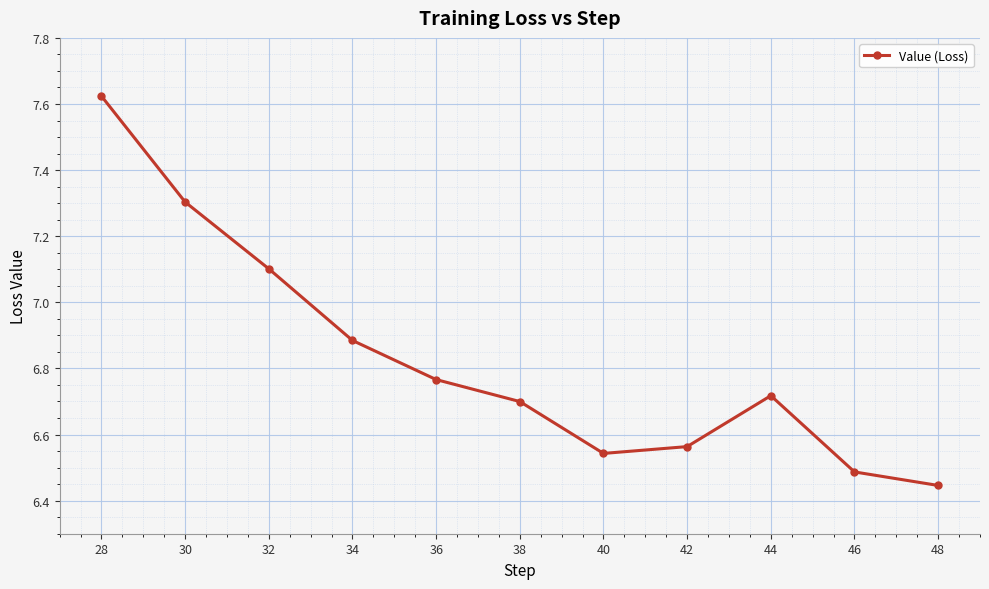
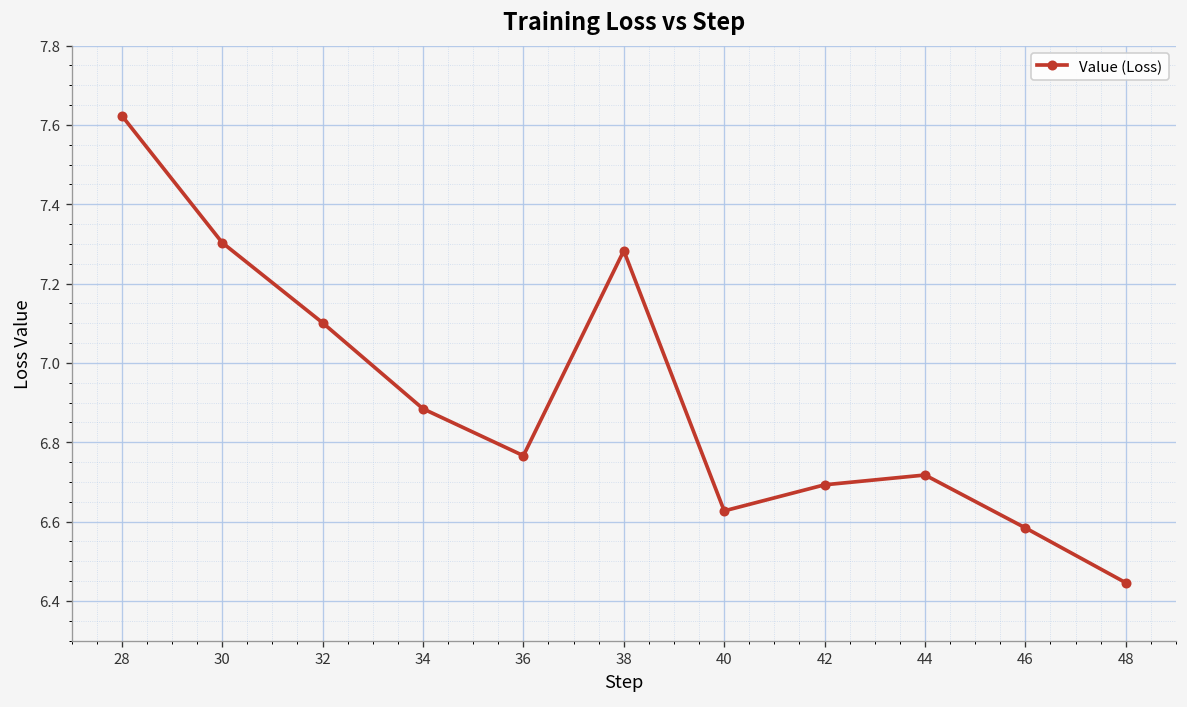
38: 6.70 -> 7.28
40: 6.54 -> 6.63
42: 6.56 -> 6.69
46: 6.49 -> 6.58
